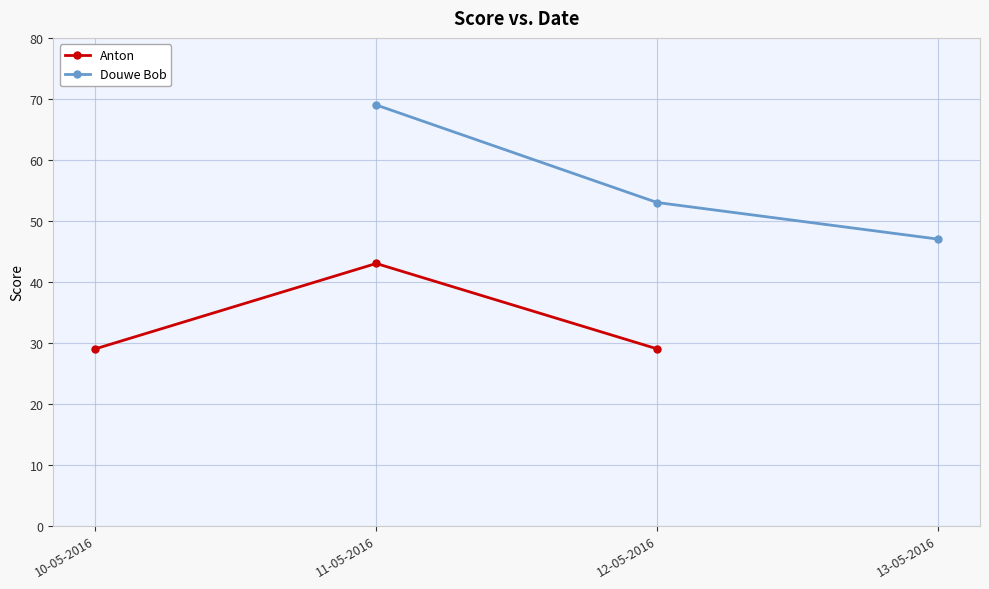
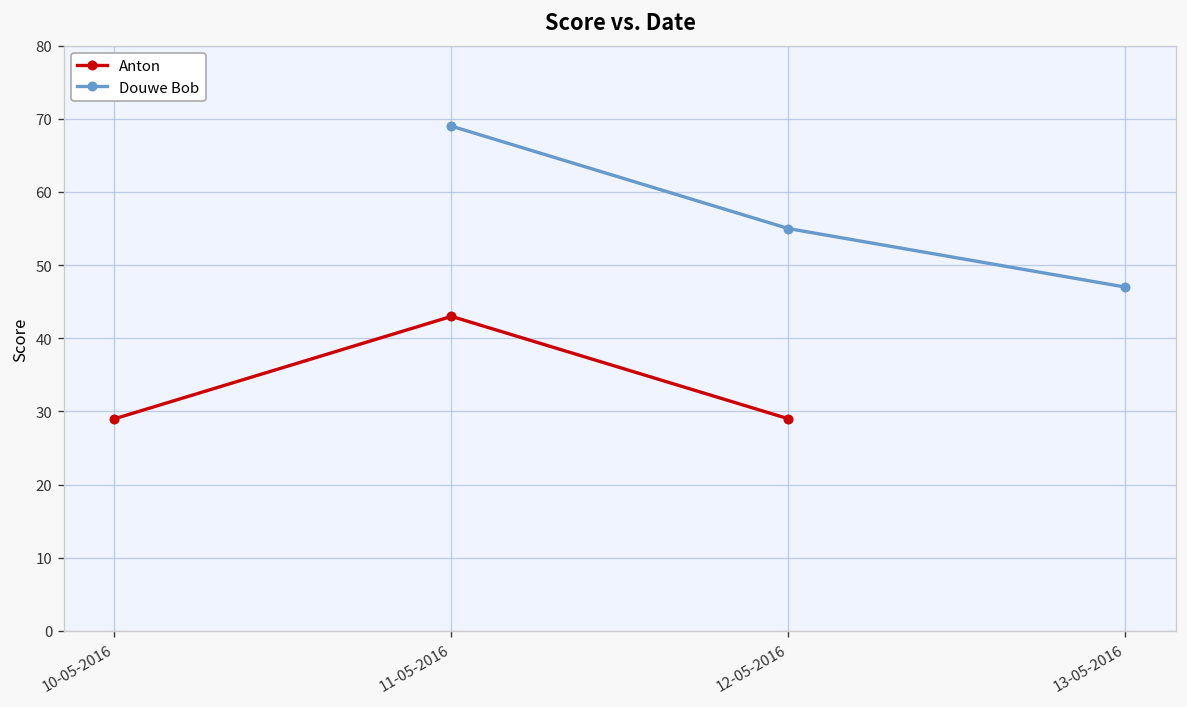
Douwe Bob, 12-05-2016: 53 -> 55
